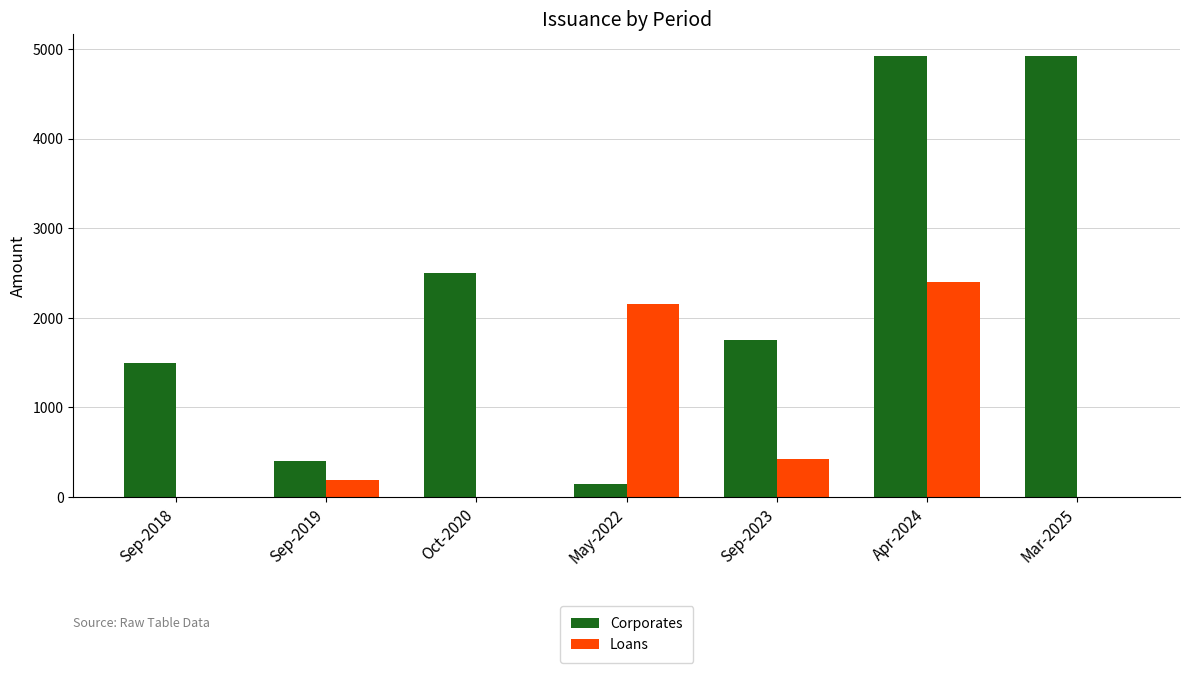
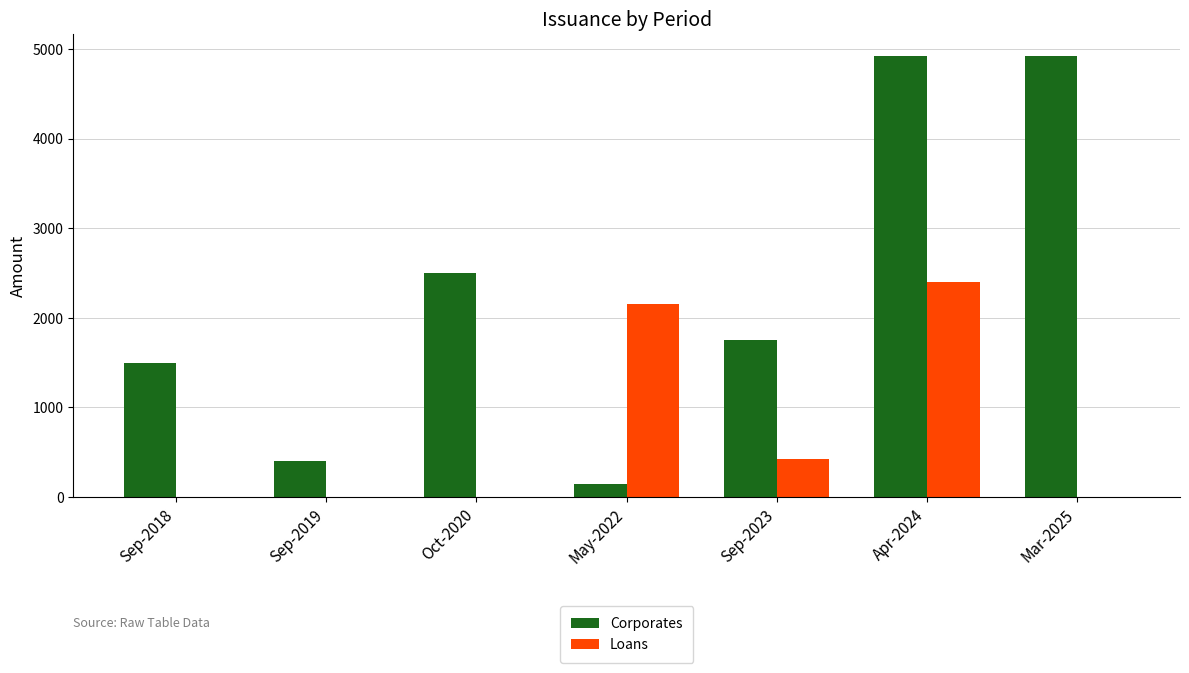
Loans, Sep-2019: 200 -> 0
